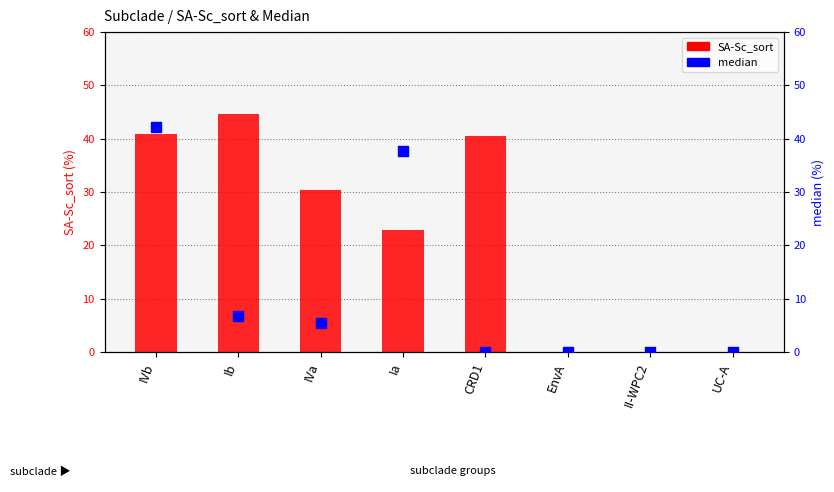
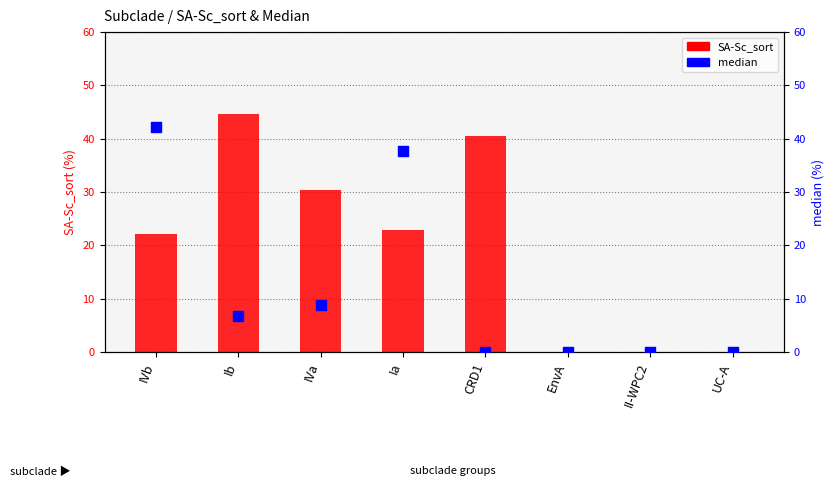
SA-Sc_sort, IVb: 41 -> 22
median, IVa: 5 -> 9
